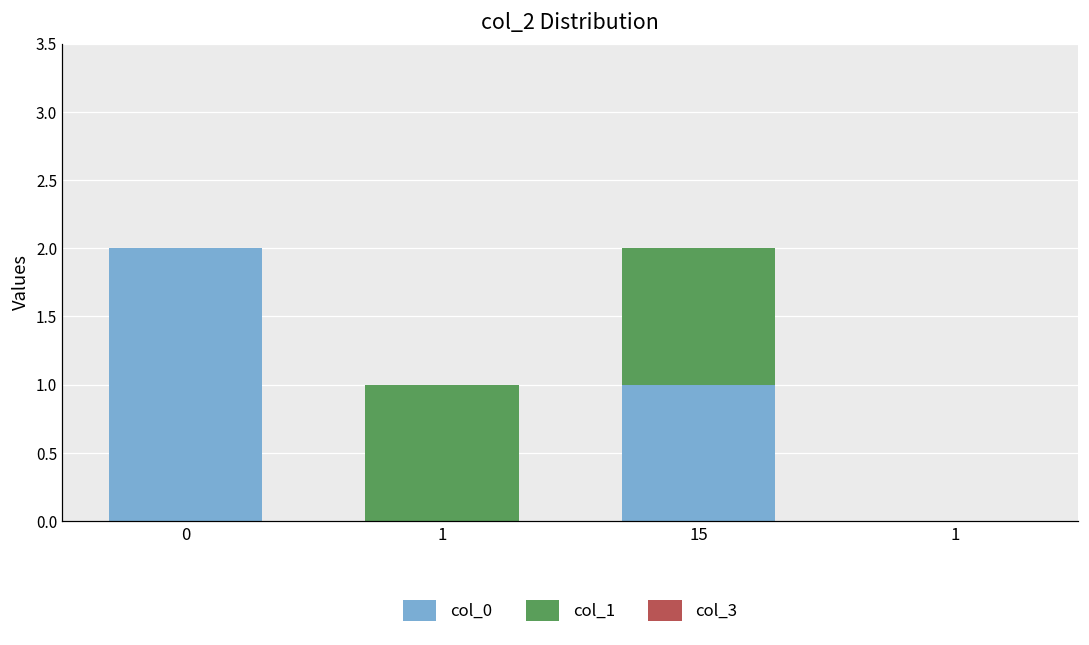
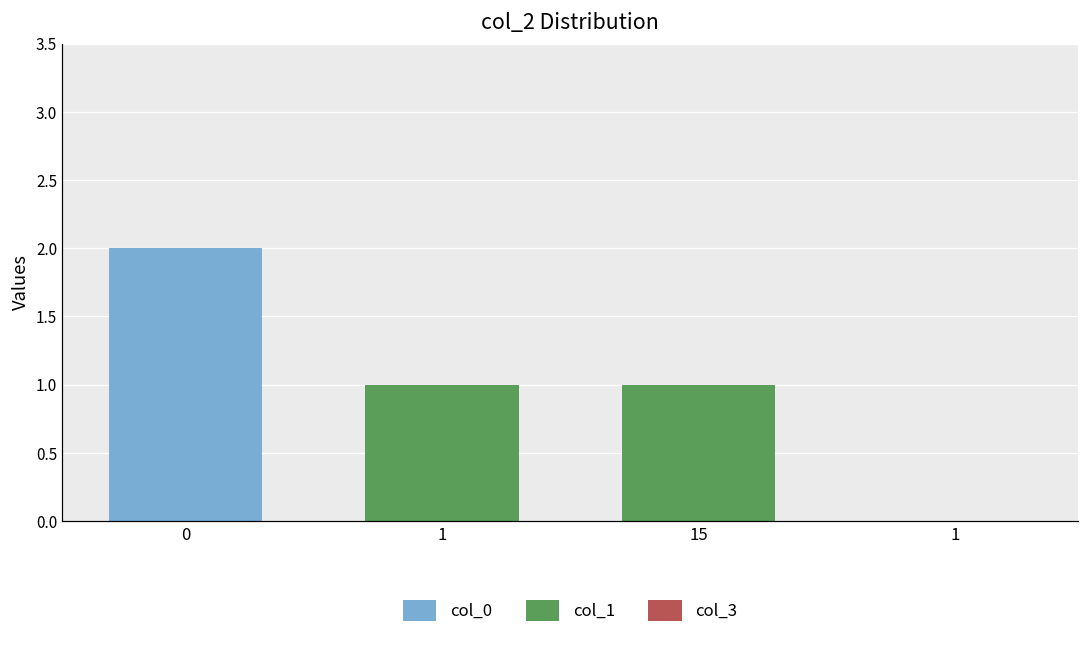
col_0, 15: 1 -> 0
